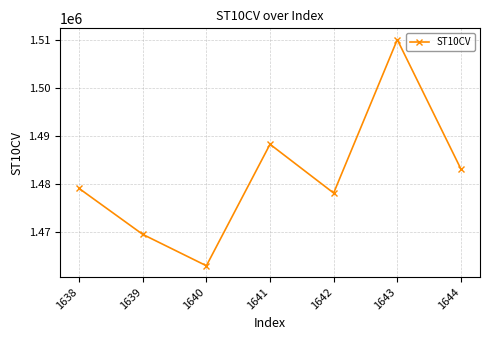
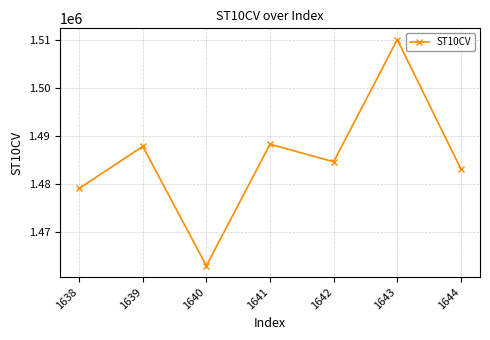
1639: 1470000 -> 1488000
1642: 1478000 -> 1485000
